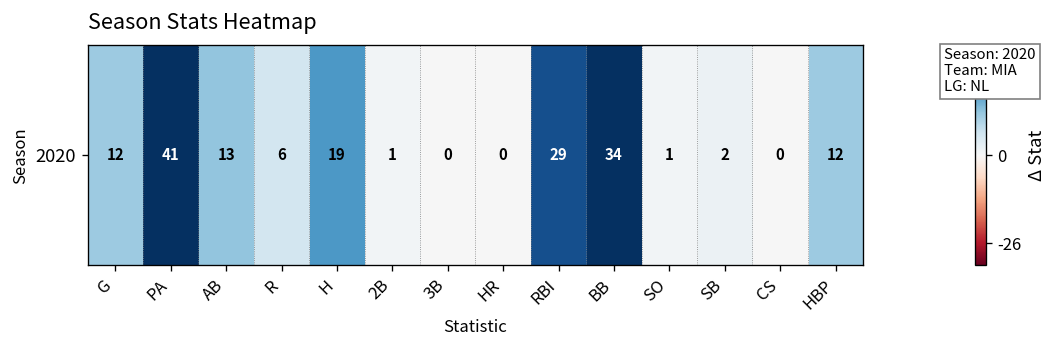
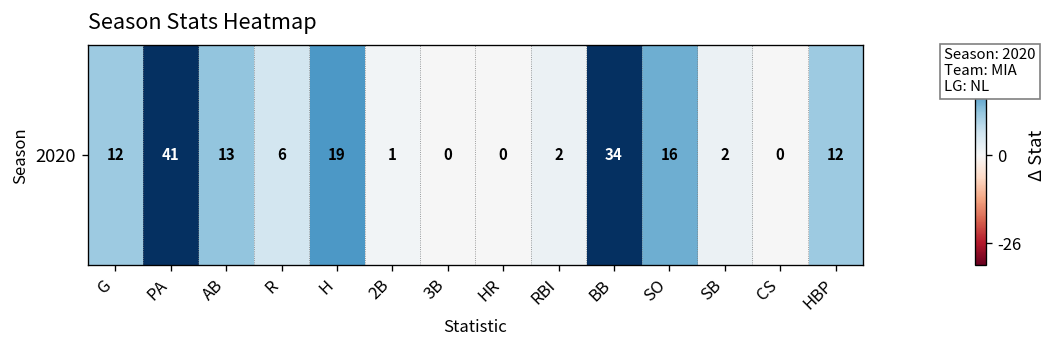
2020, RBI: 29 -> 2
2020, SO: 1 -> 16
